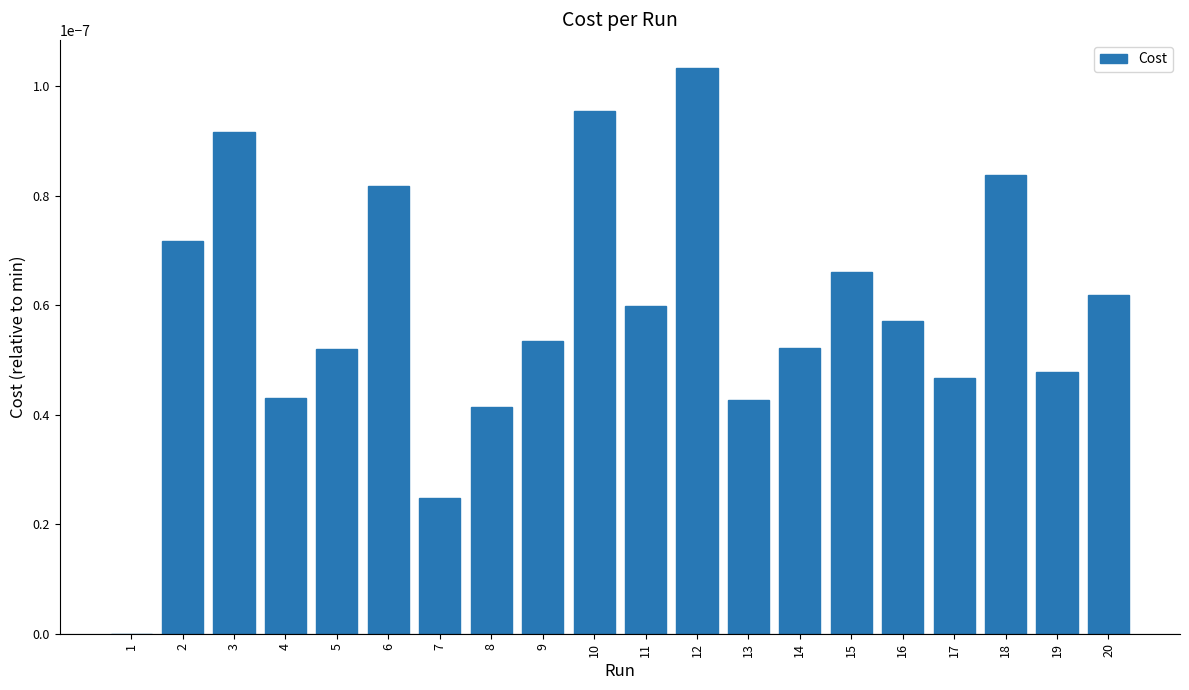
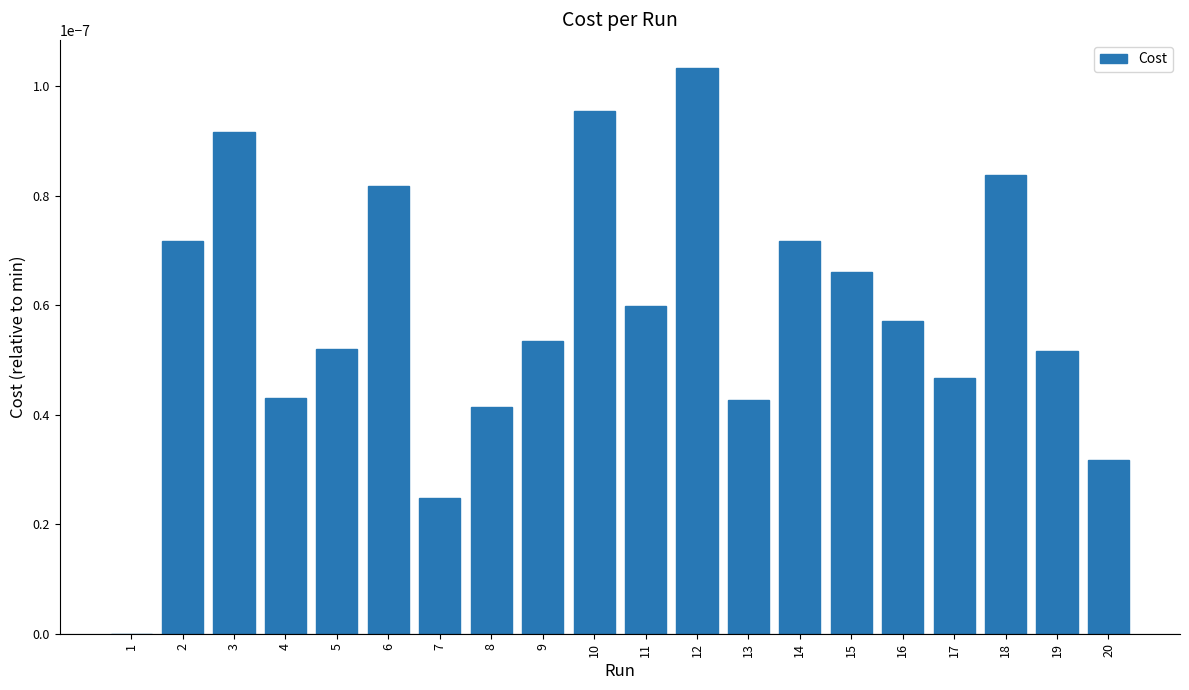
14: 0.000000052 -> 0.000000072
19: 0.000000048 -> 0.000000052
20: 0.000000062 -> 0.000000032
